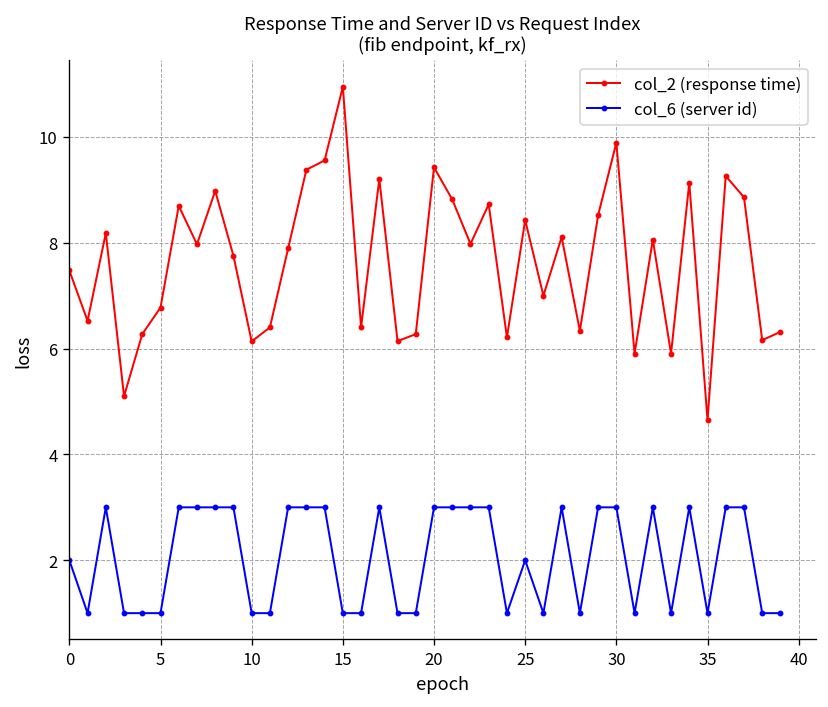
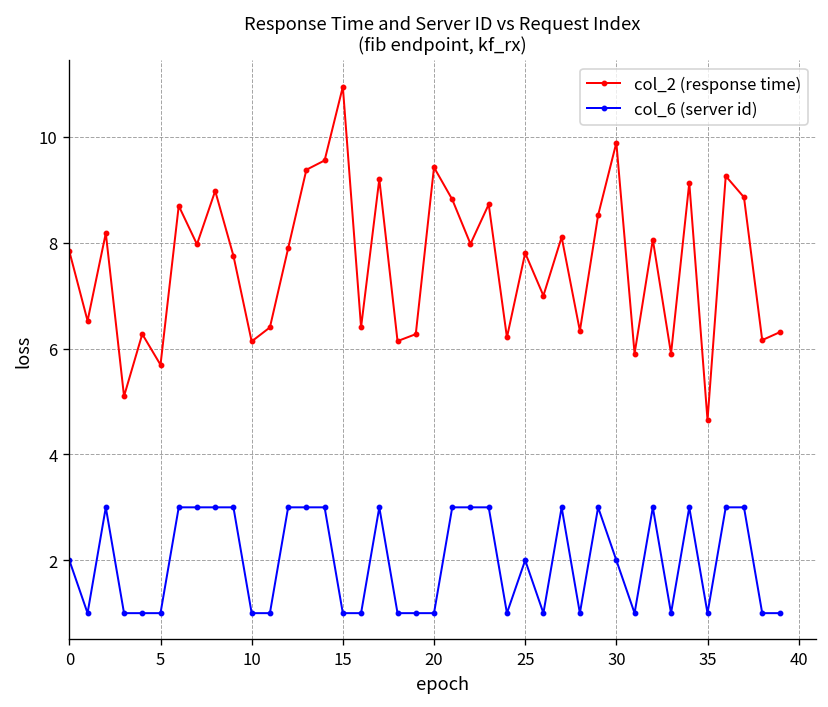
col_2 (response time), 0: 7.5 -> 7.8
col_2 (response time), 5: 6.8 -> 5.7
col_6 (server id), 20: 3 -> 1
col_2 (response time), 25: 8.4 -> 7.8
col_6 (server id), 30: 3 -> 2
